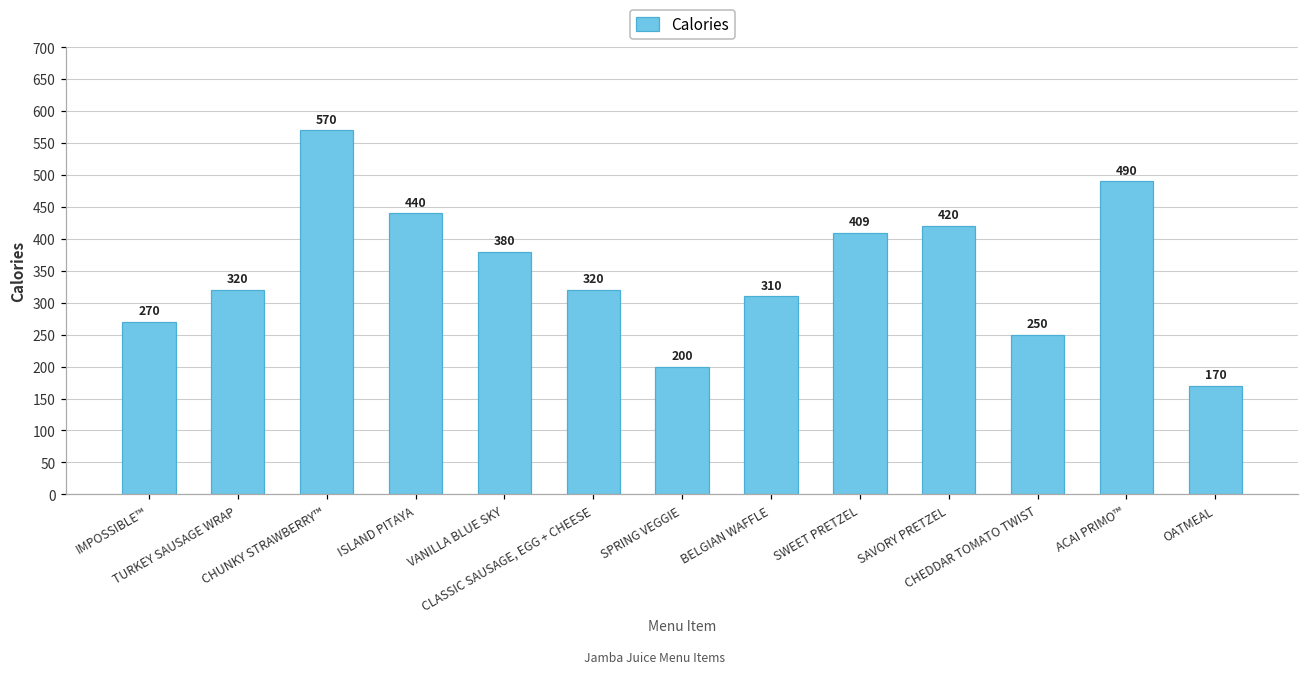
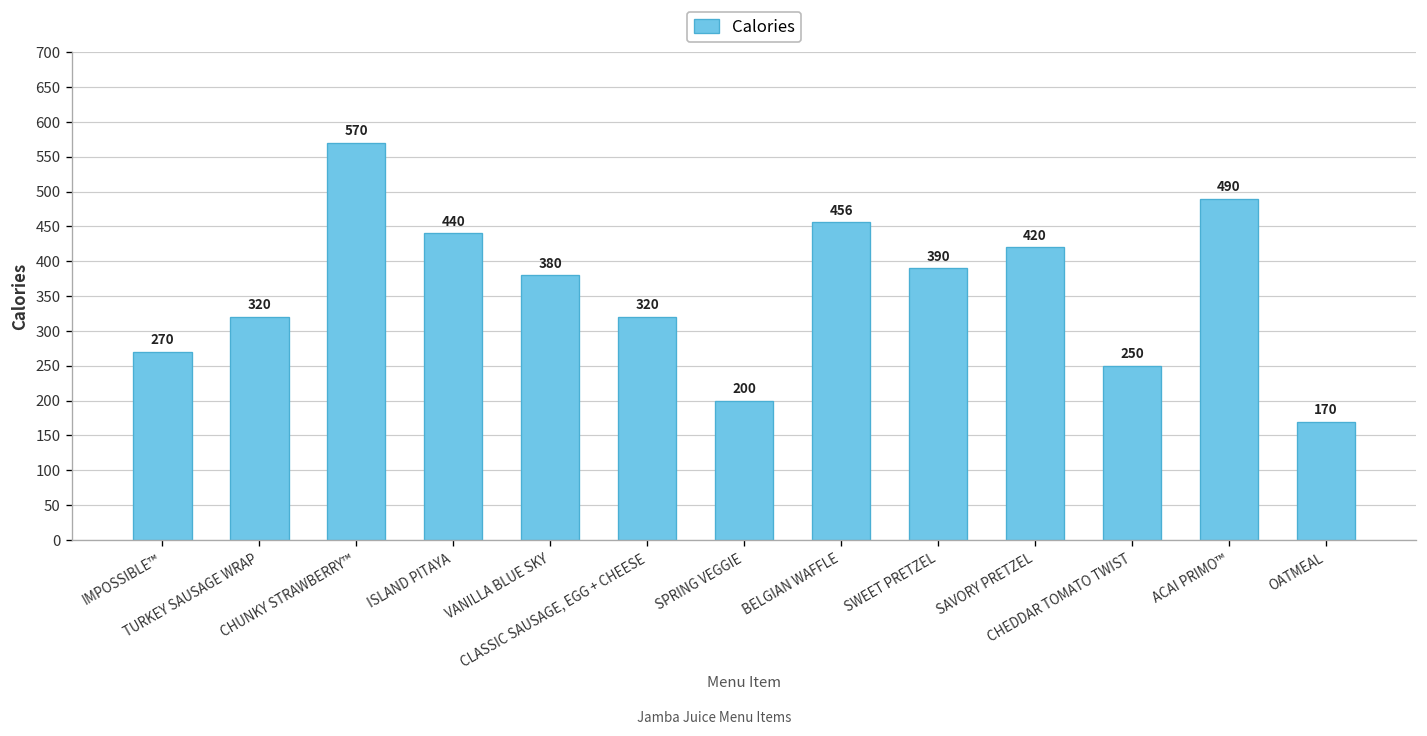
BELGIAN WAFFLE: 310 -> 456
SWEET PRETZEL: 409 -> 390
